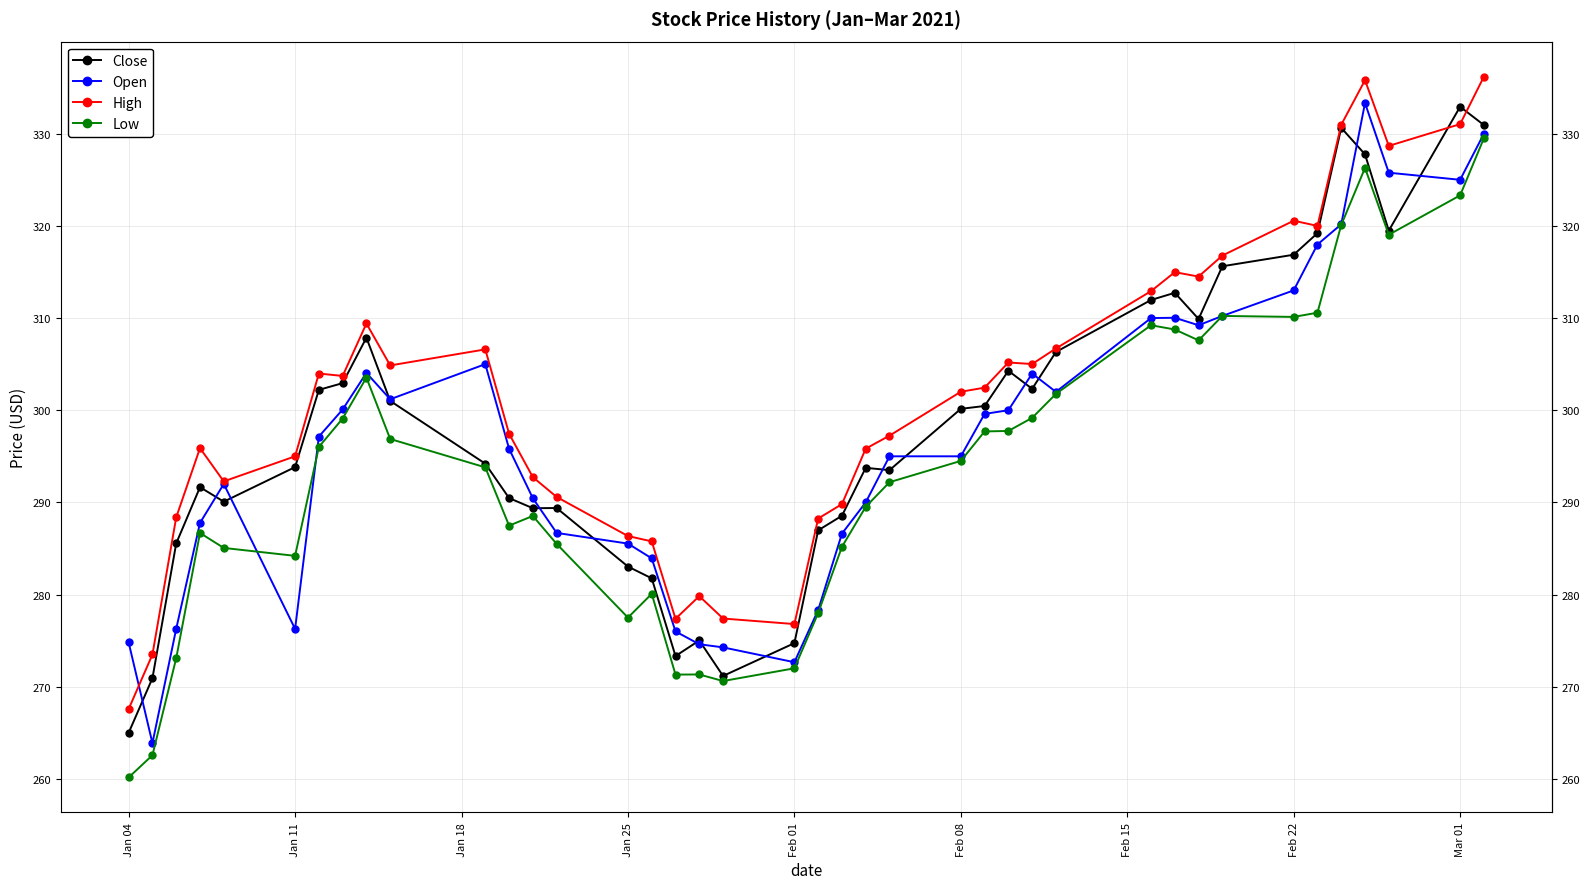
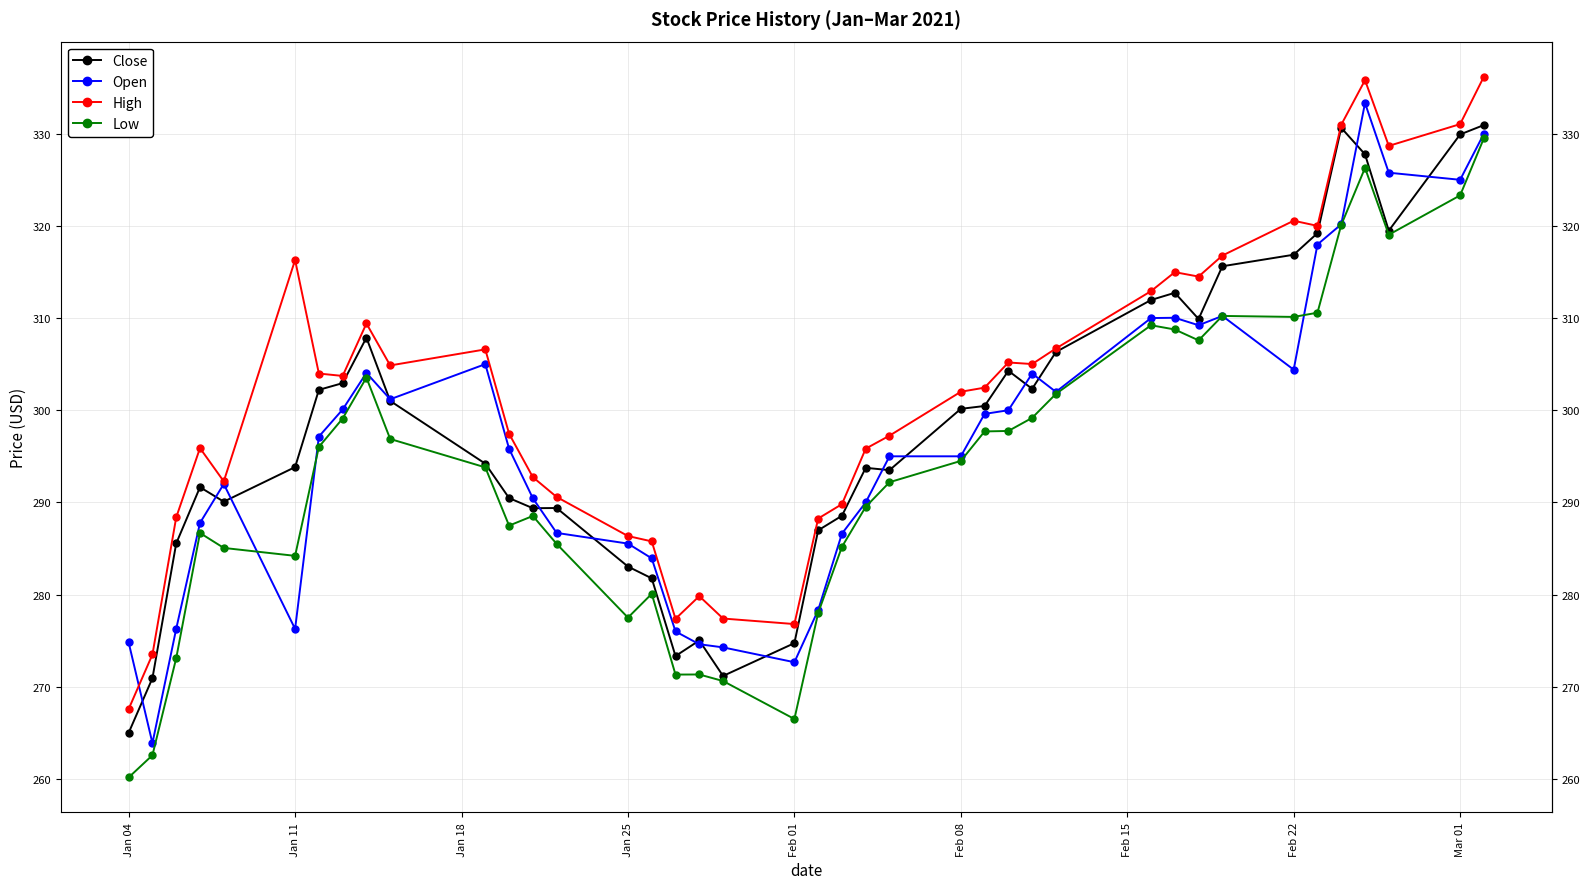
High, Jan 11: 295 -> 316
Low, Feb 01: 272 -> 267
Open, Feb 22: 313 -> 304
Close, Mar 01: 333 -> 330
